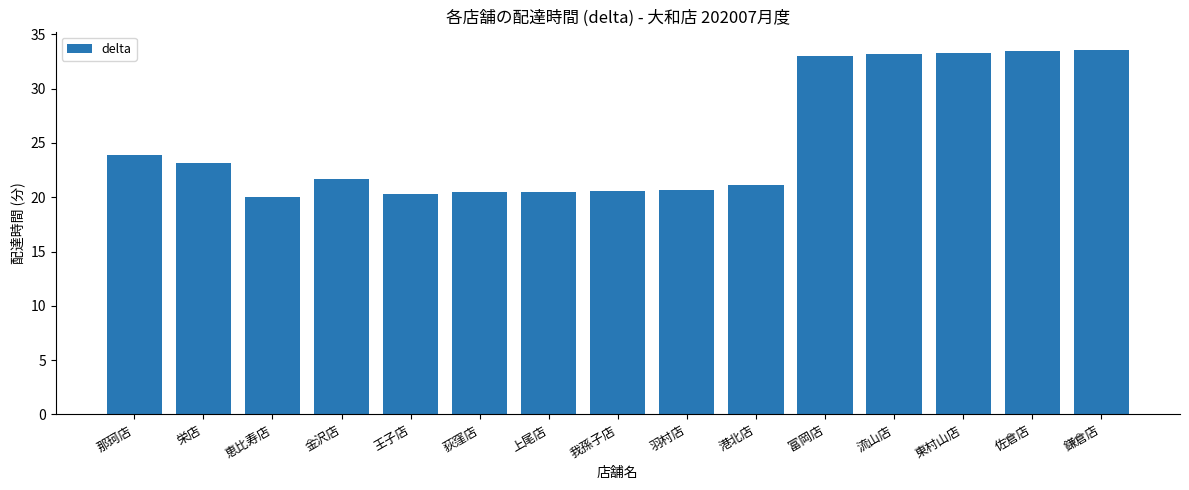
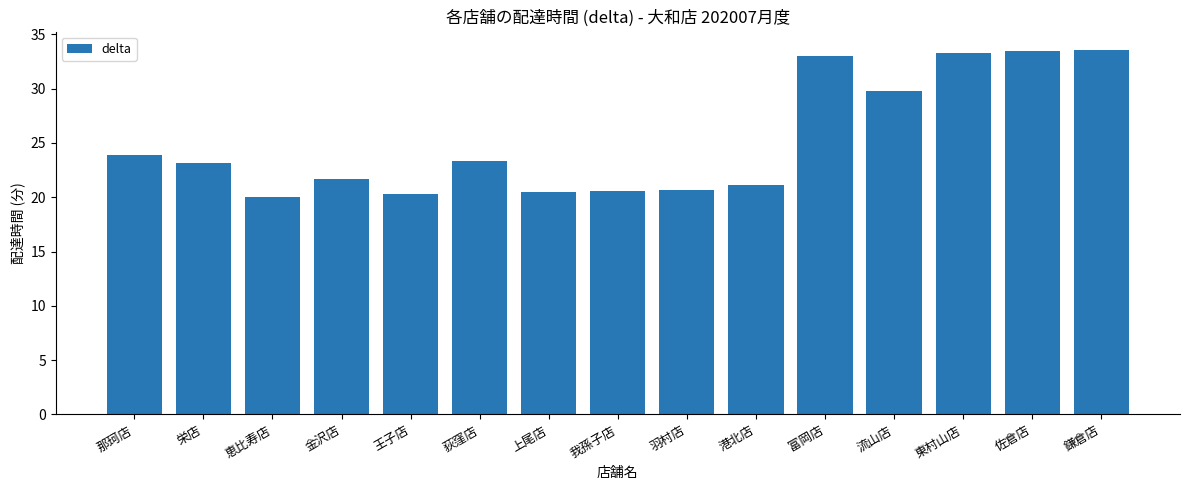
荻窪店: 20.5 -> 23.4
流山店: 33.2 -> 29.7
